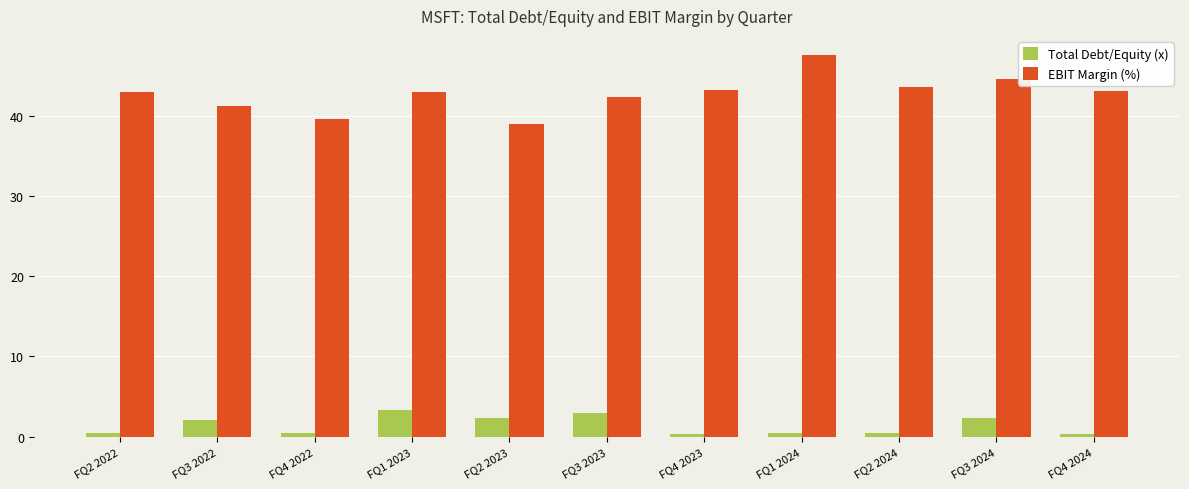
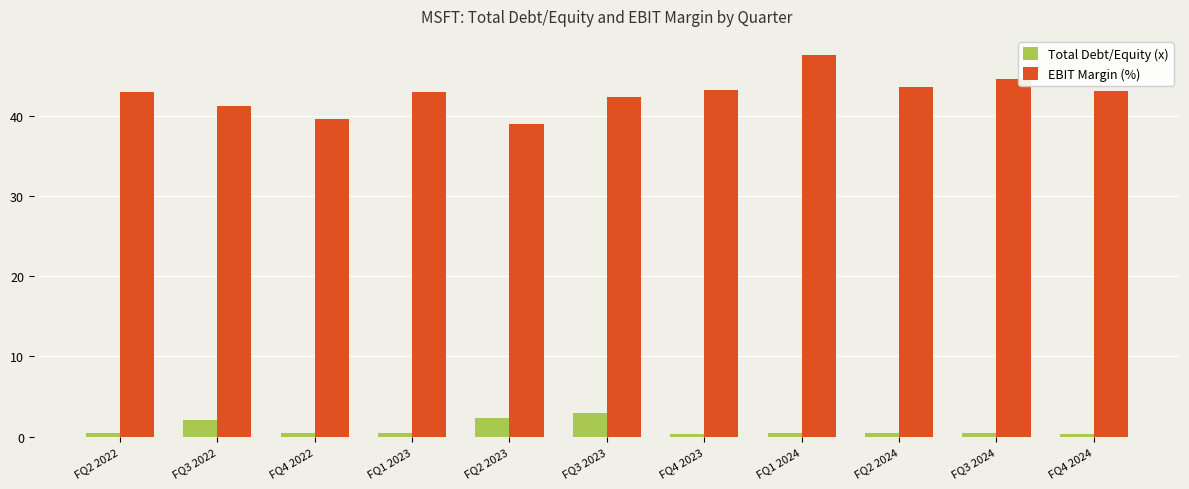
Total Debt/Equity (x), FQ1 2023: 3 -> 0
Total Debt/Equity (x), FQ3 2024: 2 -> 0
